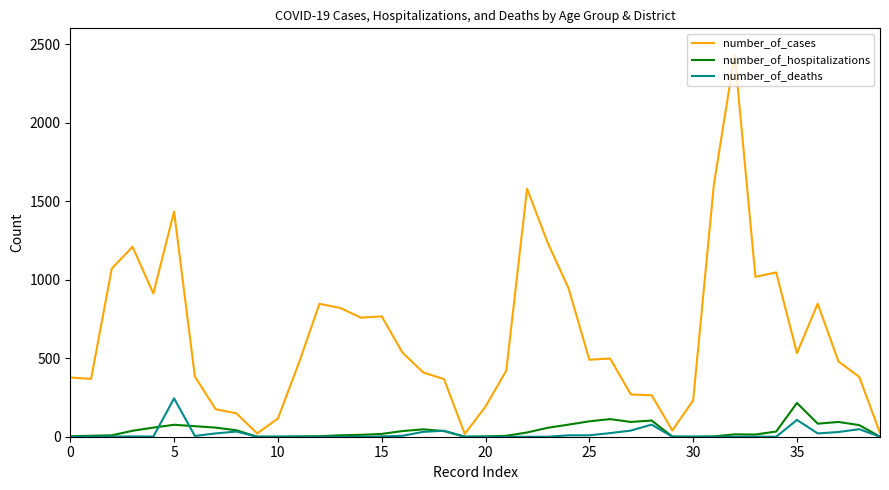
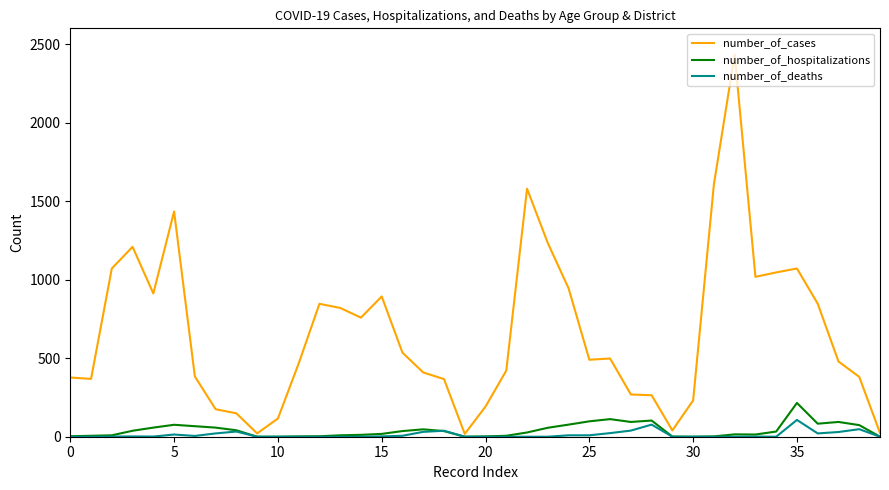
number_of_deaths, 5: 240 -> 10
number_of_cases, 15: 770 -> 890
number_of_cases, 35: 530 -> 1070
